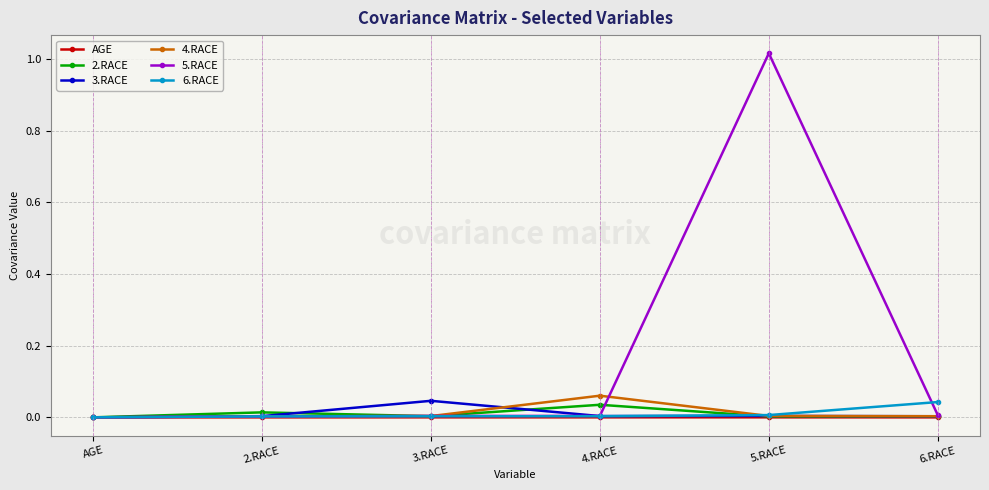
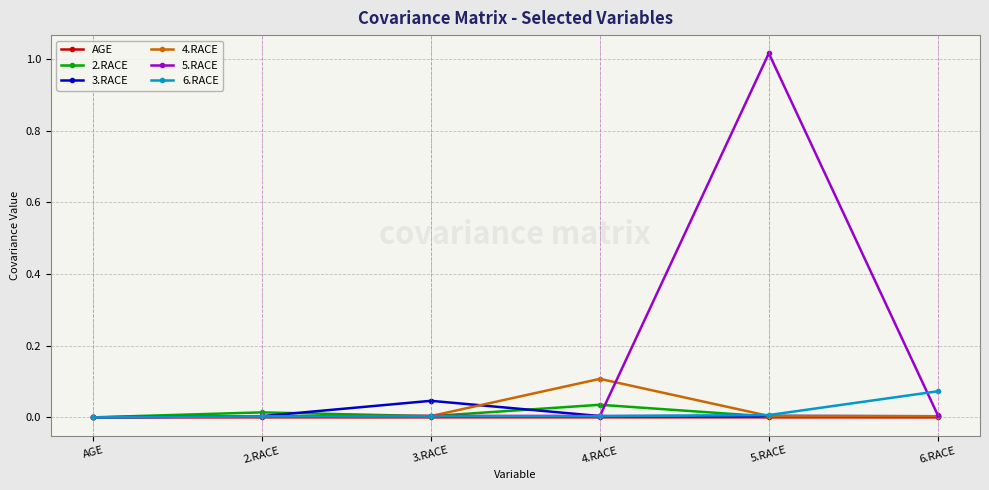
4.RACE, 4.RACE: 0.06 -> 0.11
6.RACE, 6.RACE: 0.04 -> 0.07
